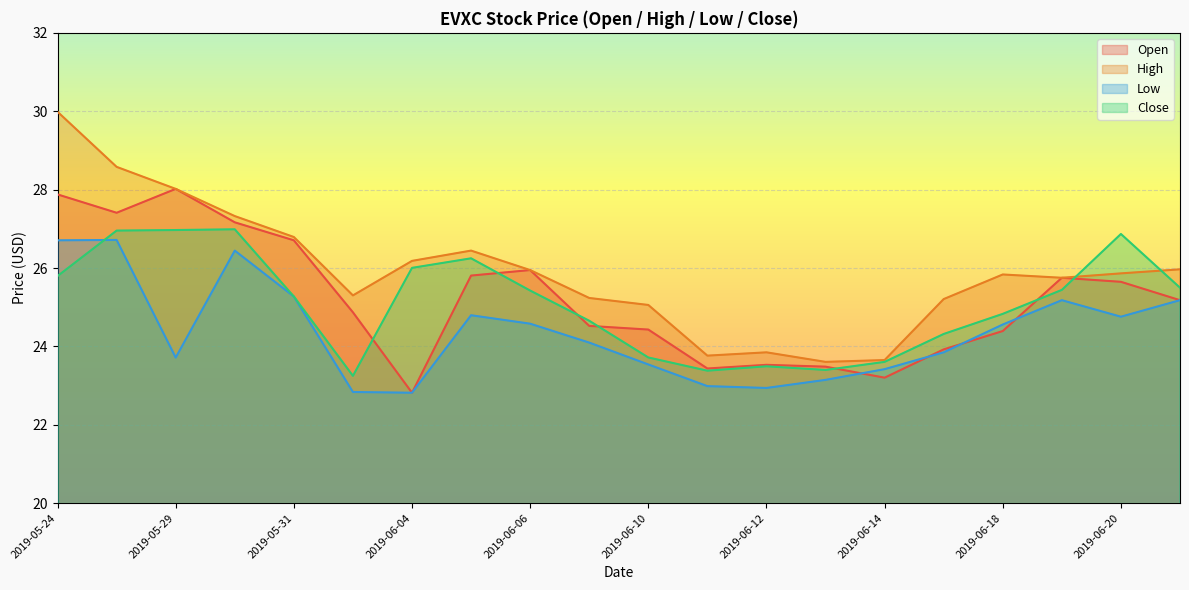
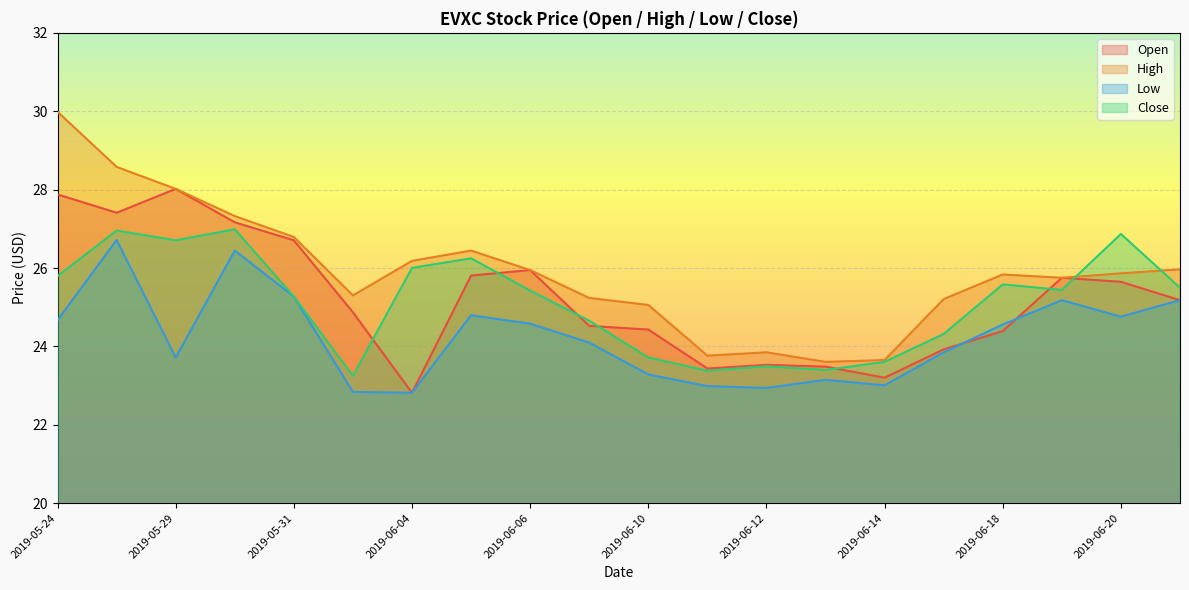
Low, 2019-05-24: 26.7 -> 24.7
Close, 2019-05-29: 27.0 -> 26.7
Low, 2019-06-10: 23.5 -> 23.3
Low, 2019-06-14: 23.4 -> 23.0
Close, 2019-06-18: 24.8 -> 25.6
